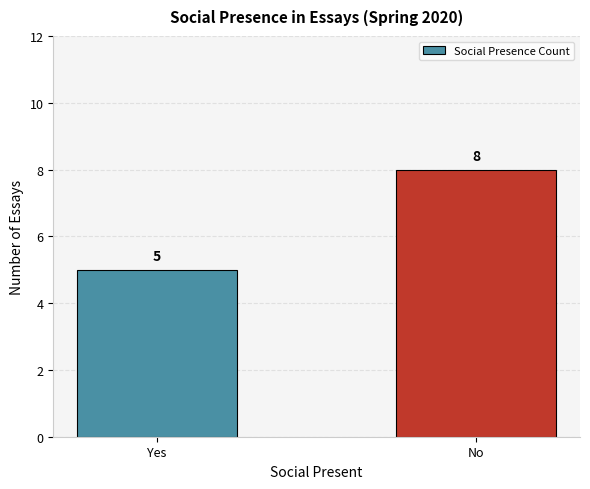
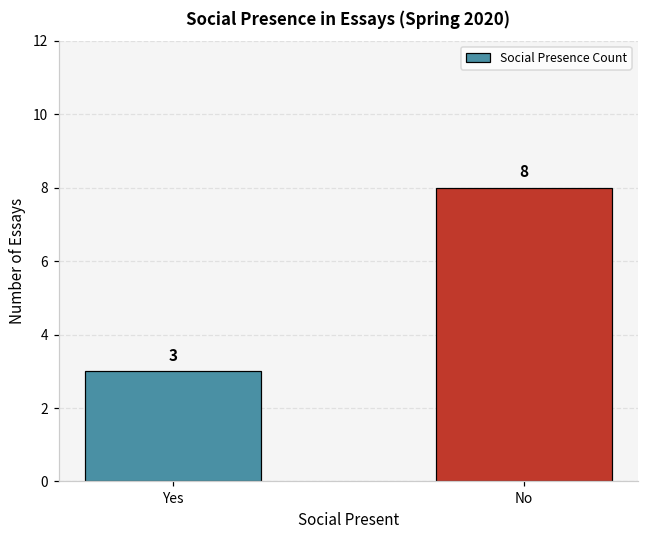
Yes: 5 -> 3
